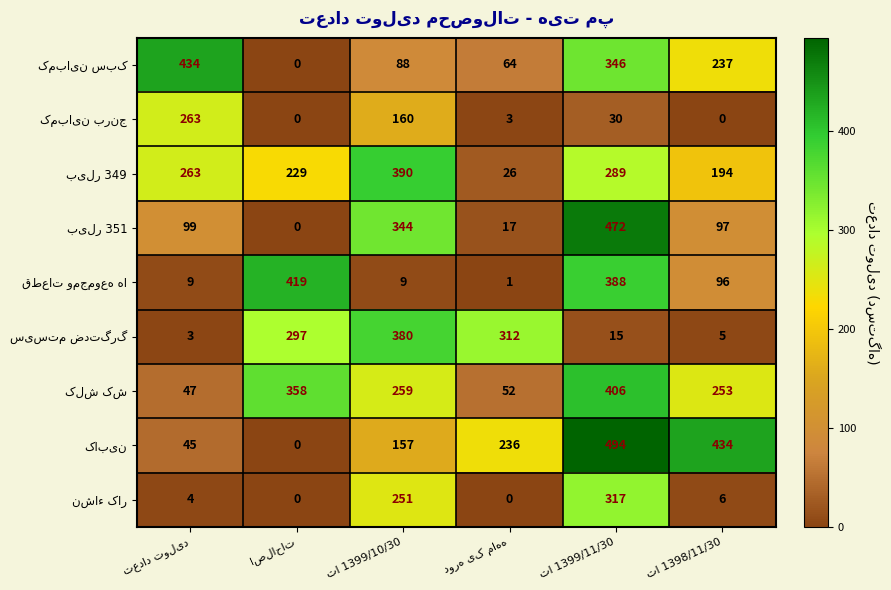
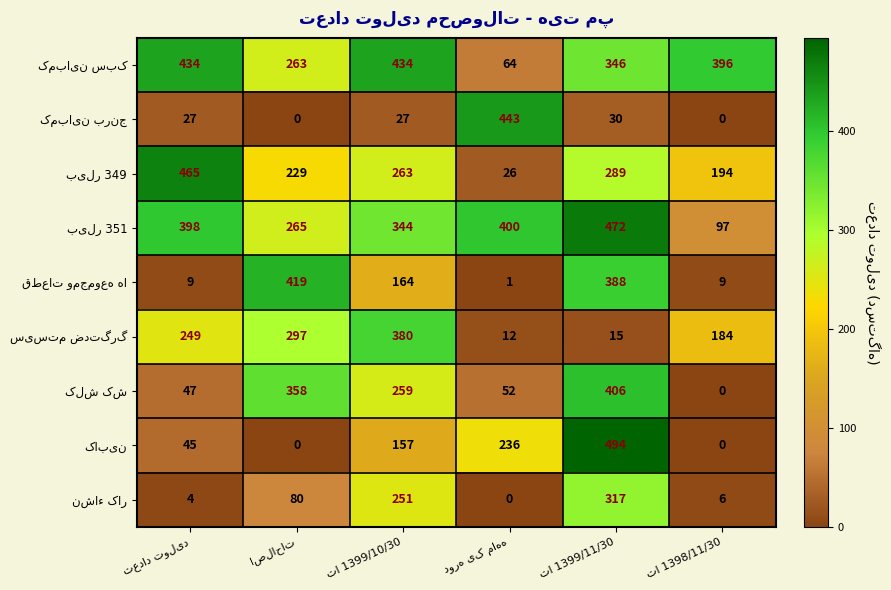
کمباین سبک, اصلاحات: 0 -> 263
کمباین سبک, تا 1399/10/30: 88 -> 434
کمباین سبک, تا 1398/11/30: 237 -> 396
کمباین برنج, تعداد تولید: 263 -> 27
کمباین برنج, تا 1399/10/30: 160 -> 27
کمباین برنج, دوره یک ماهه: 3 -> 443
بیلر 349, تعداد تولید: 263 -> 465
بیلر 349, تا 1399/10/30: 390 -> 263
بیلر 351, تعداد تولید: 99 -> 398
بیلر 351, اصلاحات: 0 -> 265
بیلر 351, دوره یک ماهه: 17 -> 400
قطعات ومجموعه ها, تا 1399/10/30: 9 -> 164
قطعات ومجموعه ها, تا 1398/11/30: 96 -> 9
سیستم ضدتگرگ, تعداد تولید: 3 -> 249
سیستم ضدتگرگ, دوره یک ماهه: 312 -> 12
سیستم ضدتگرگ, تا 1398/11/30: 5 -> 184
کلش کش, تا 1398/11/30: 253 -> 0
کابین, تا 1398/11/30: 434 -> 0
نشاء کار, اصلاحات: 0 -> 80
